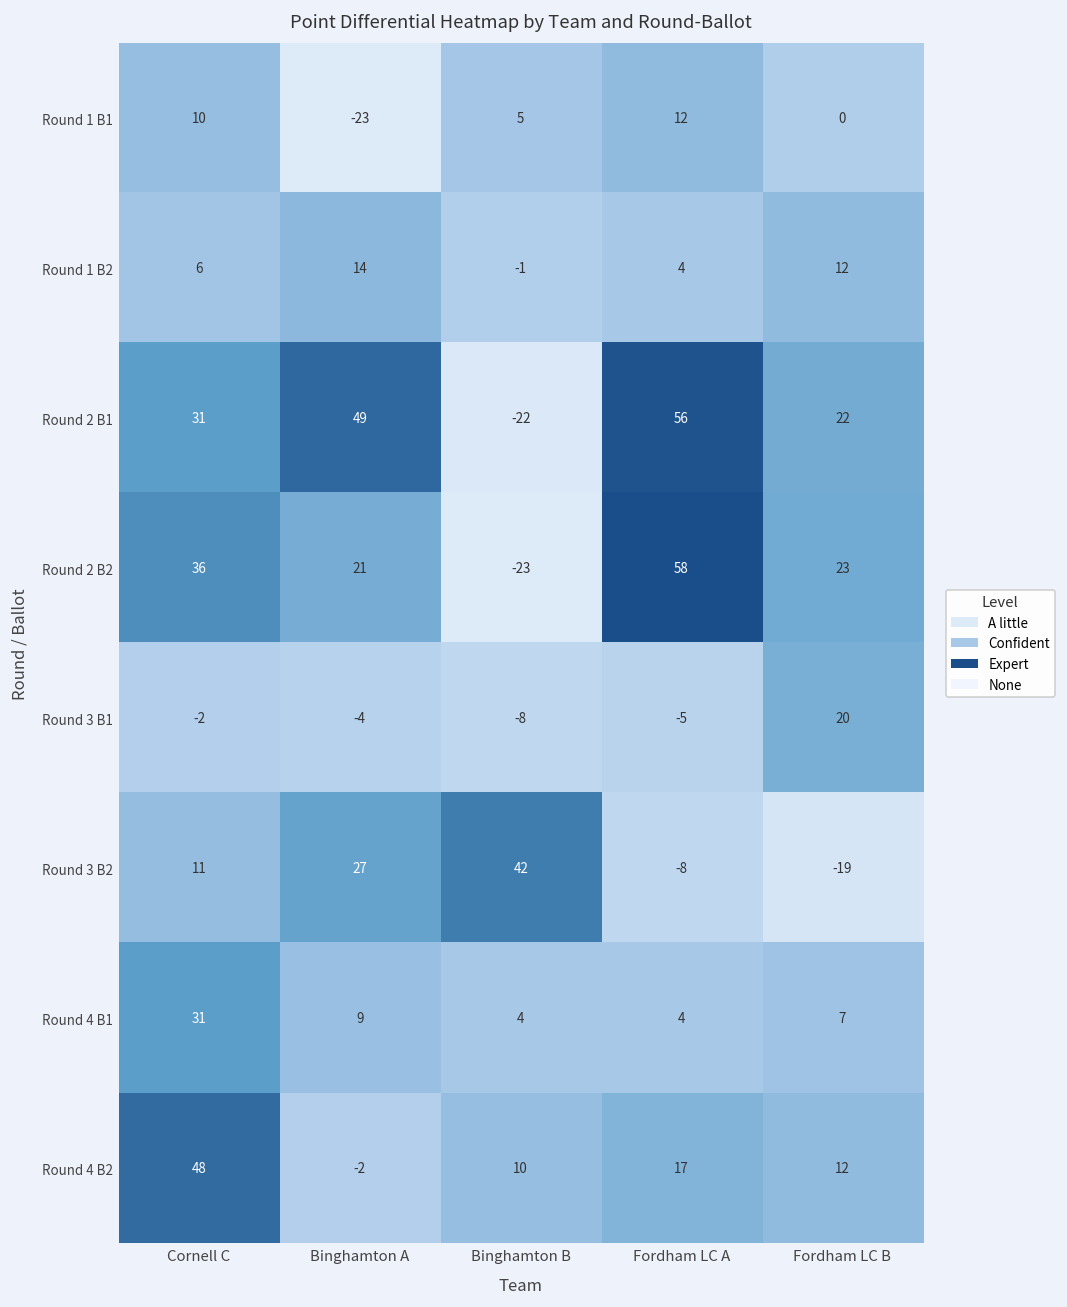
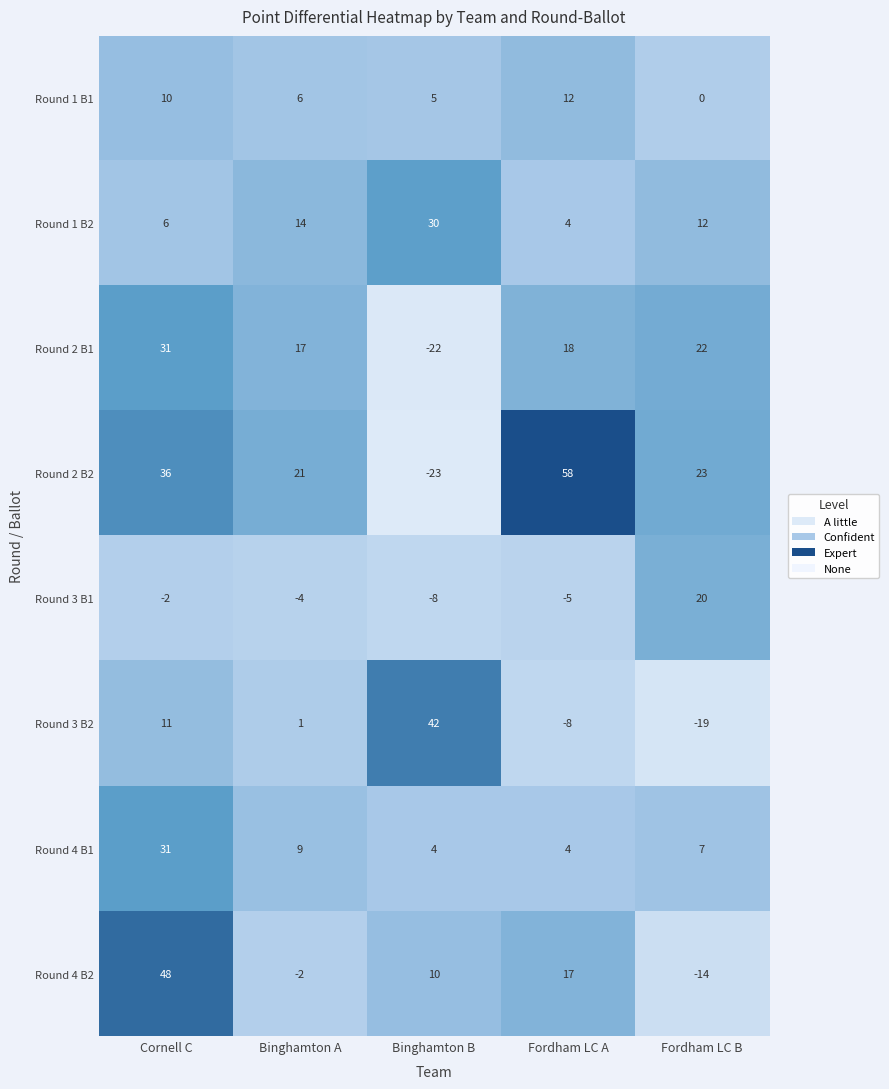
Round 1 B1, Binghamton A: -23 -> 6
Round 1 B2, Binghamton B: -1 -> 30
Round 2 B1, Binghamton A: 49 -> 17
Round 2 B1, Fordham LC A: 56 -> 18
Round 3 B2, Binghamton A: 27 -> 1
Round 4 B2, Fordham LC B: 12 -> -14
